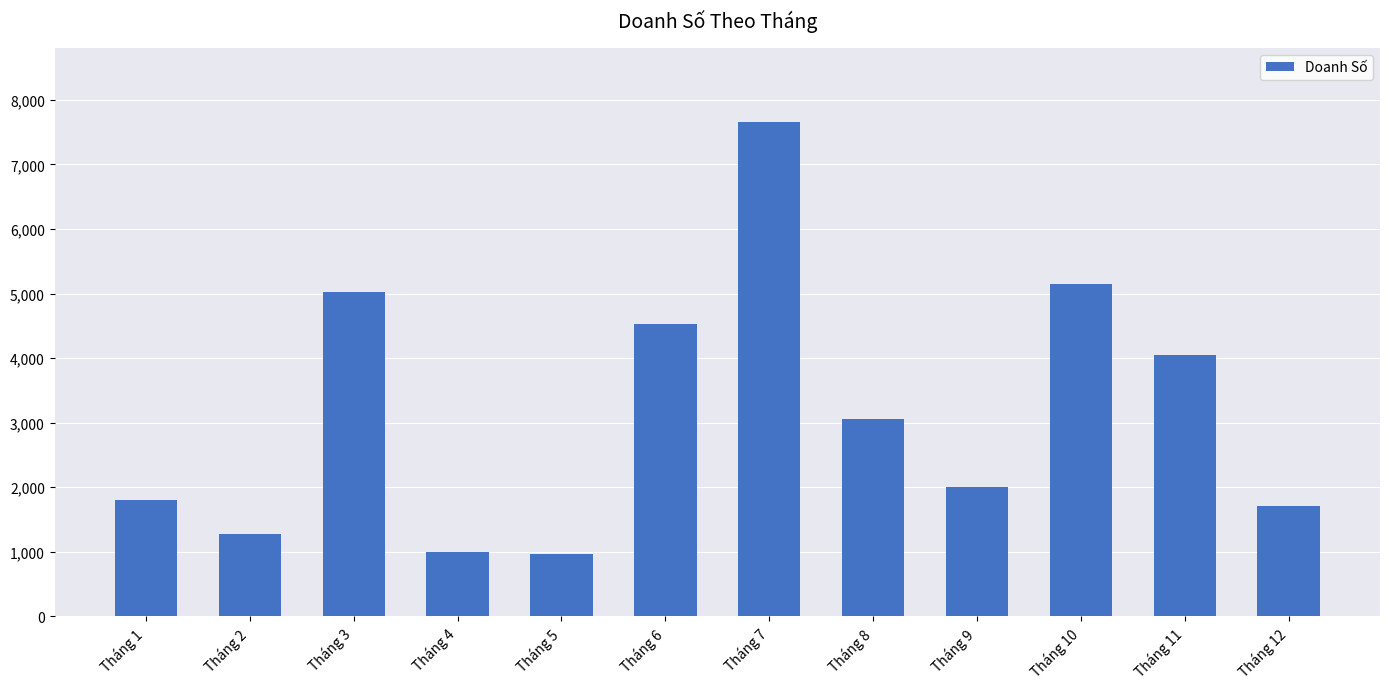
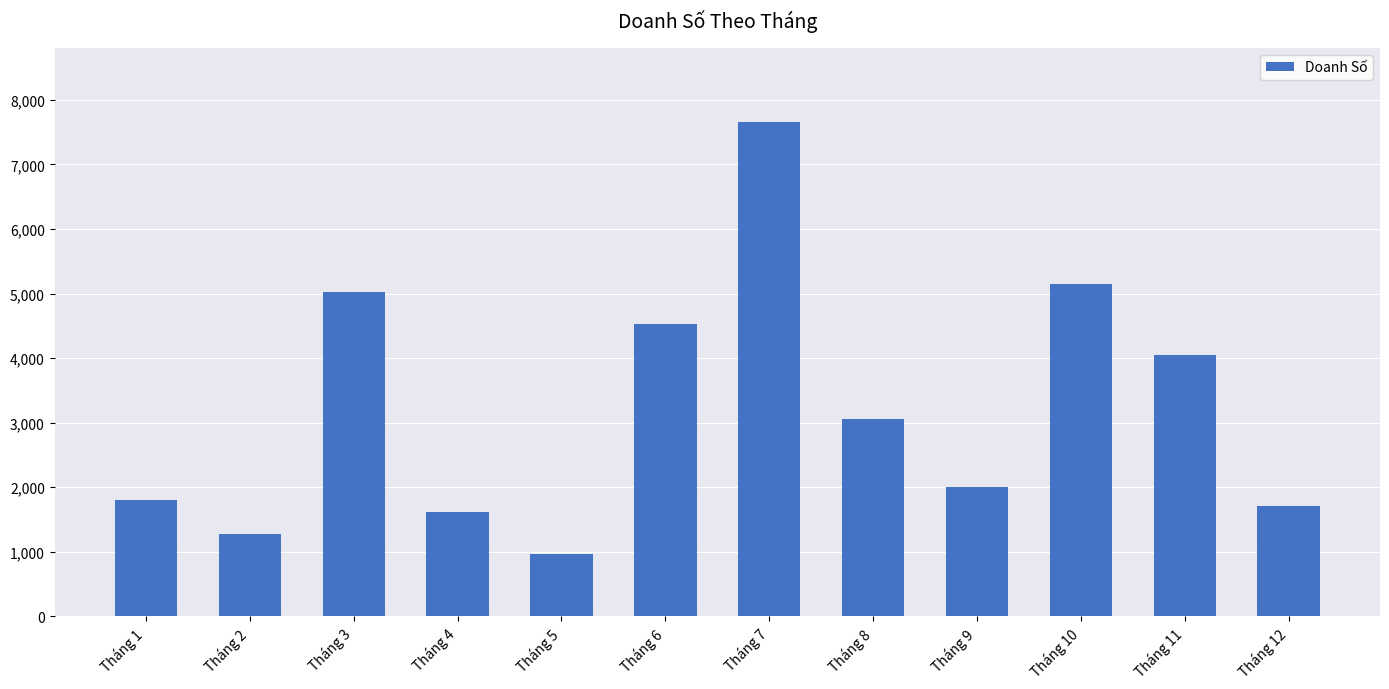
Tháng 4: 1,000 -> 1,600
